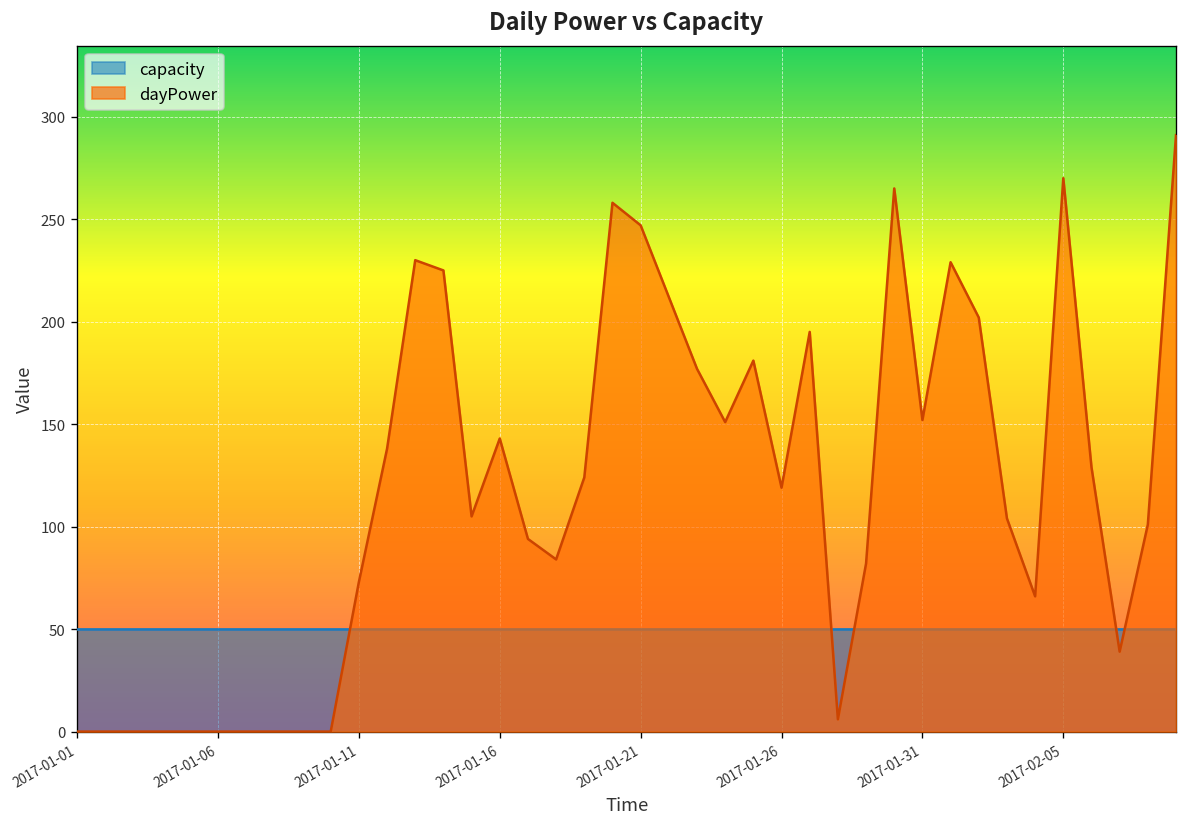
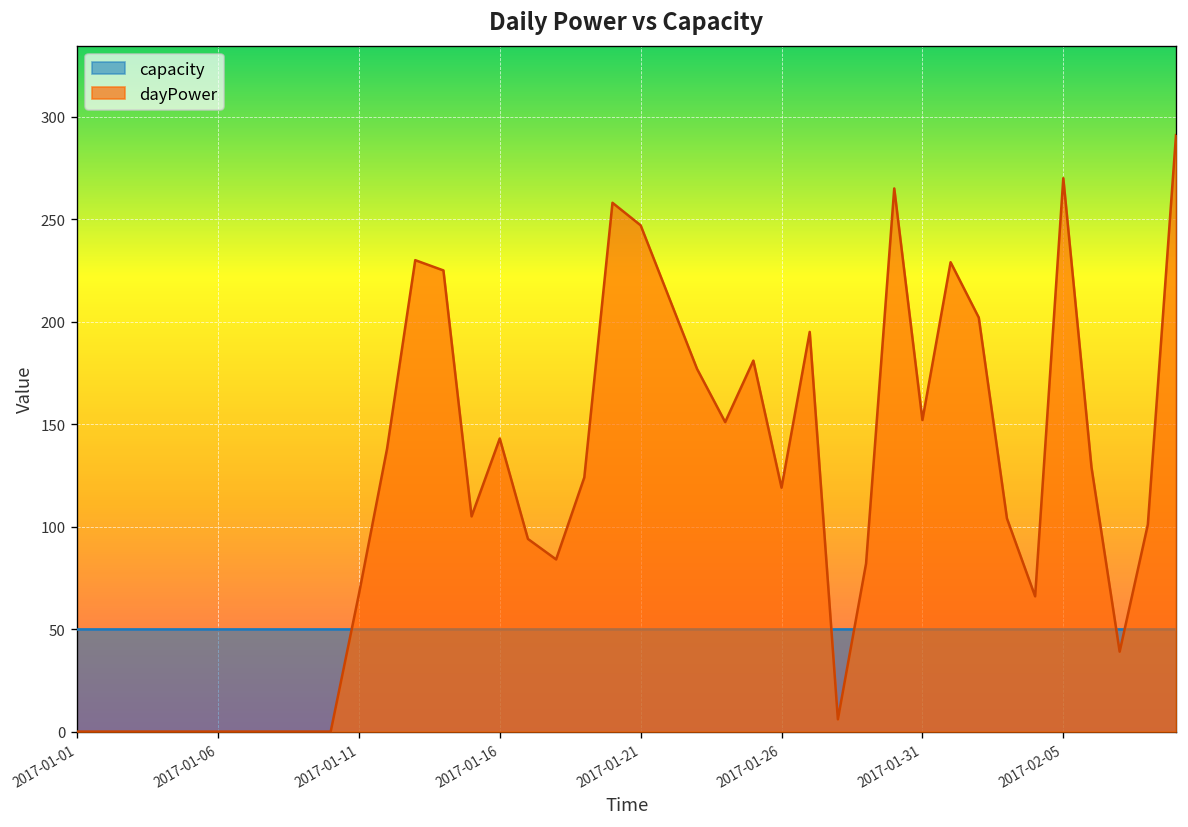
dayPower, 2017-01-11: 73 -> 67
